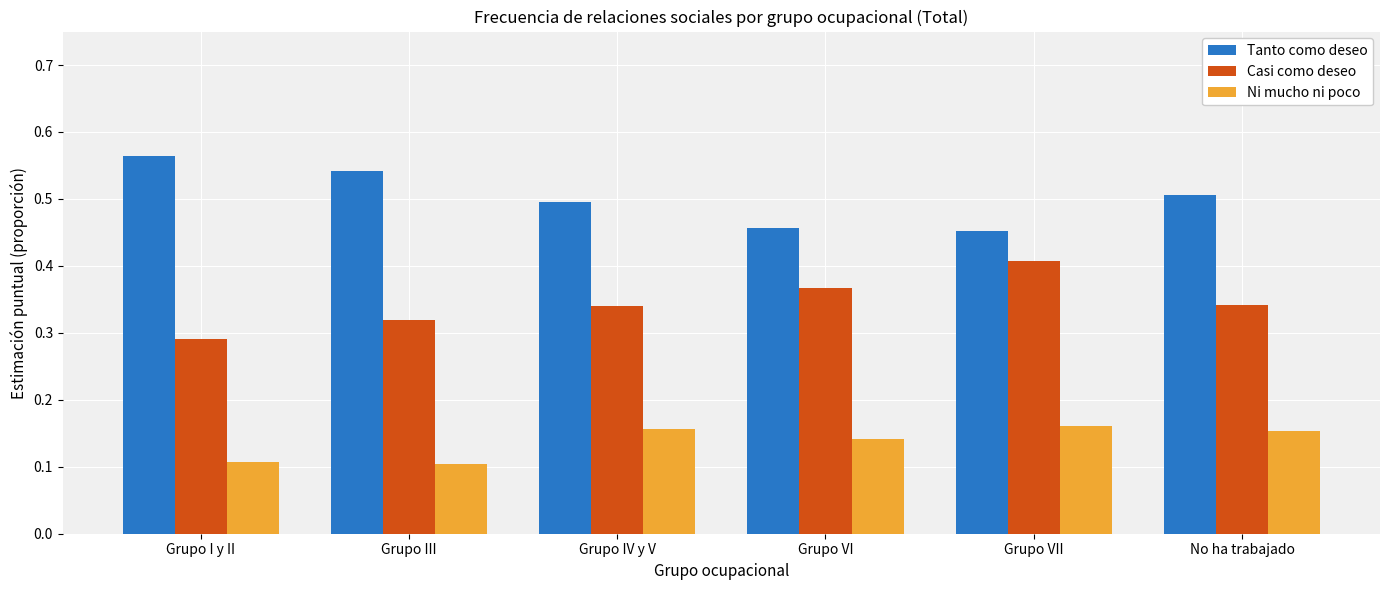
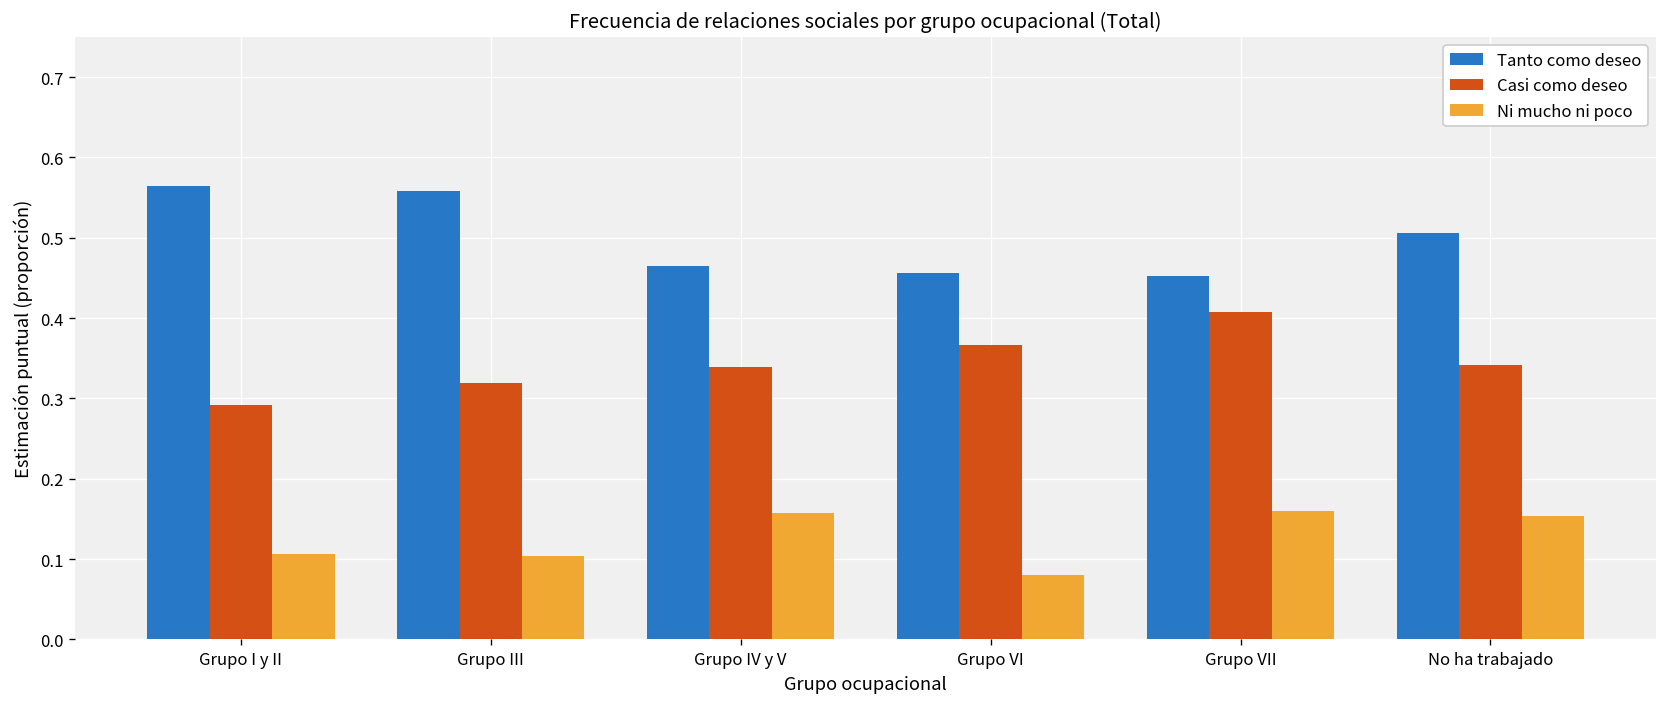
Tanto como deseo, Grupo III: 0.54 -> 0.56
Tanto como deseo, Grupo IV y V: 0.50 -> 0.46
Ni mucho ni poco, Grupo VI: 0.14 -> 0.08
